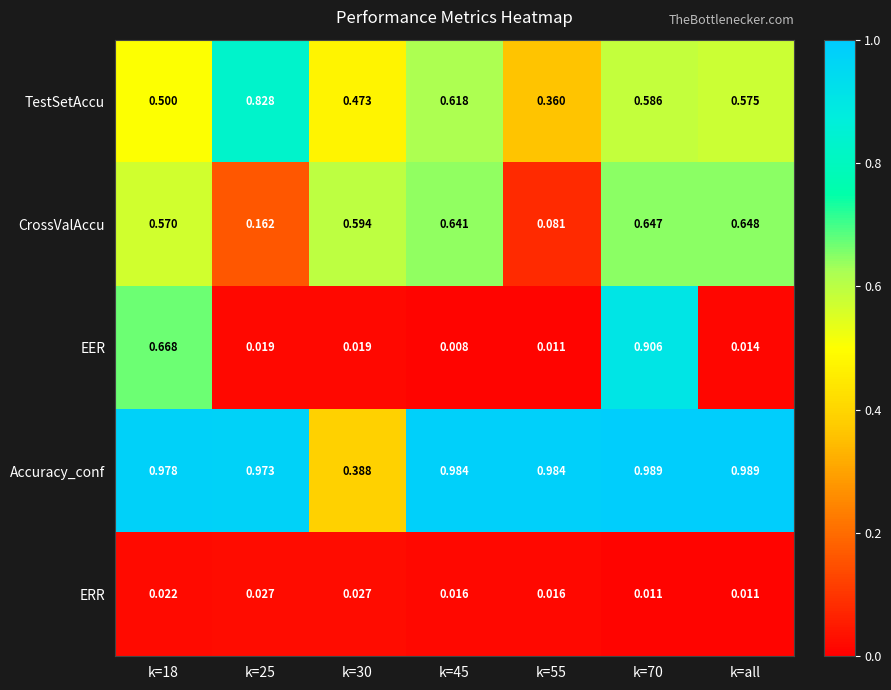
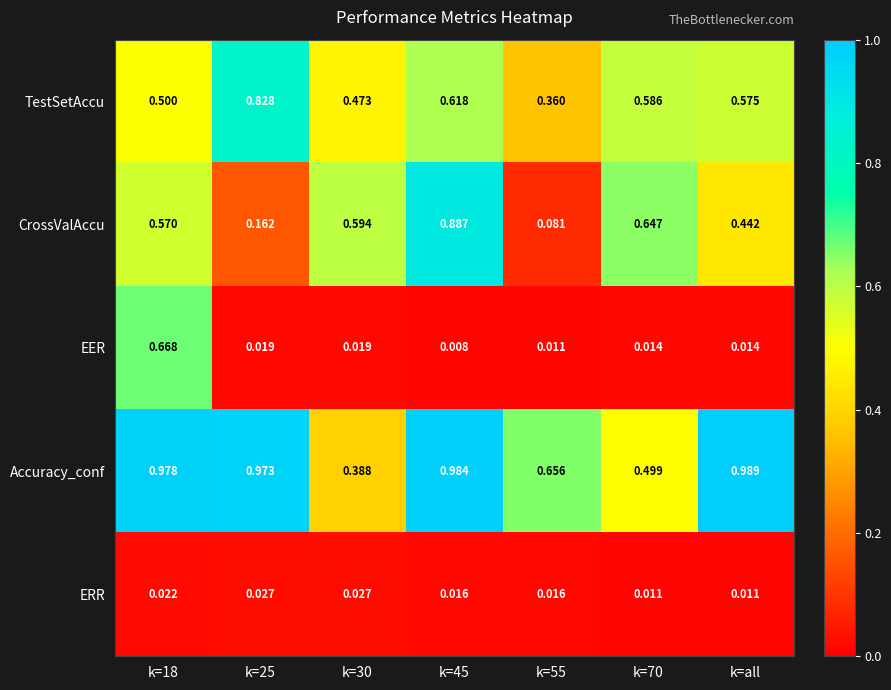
CrossValAccu, k=45: 0.641 -> 0.887
CrossValAccu, k=all: 0.648 -> 0.442
EER, k=70: 0.906 -> 0.014
Accuracy_conf, k=55: 0.984 -> 0.656
Accuracy_conf, k=70: 0.989 -> 0.499
